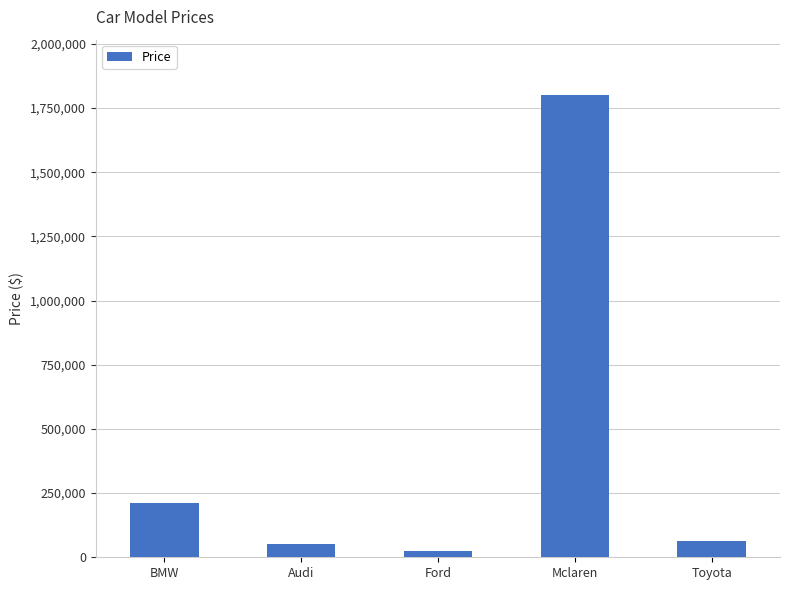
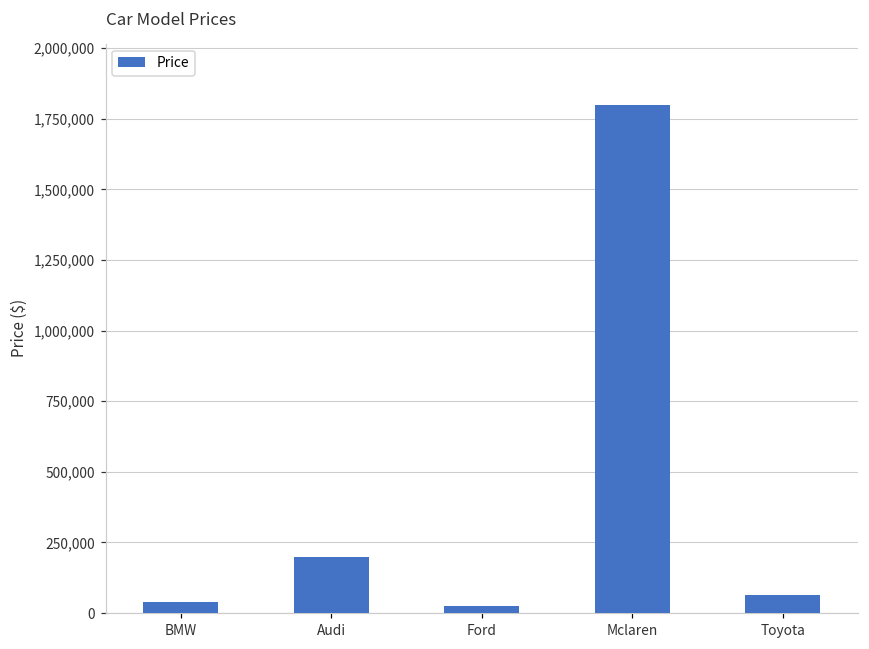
BMW: 210,000 -> 40,000
Audi: 50,000 -> 200,000
